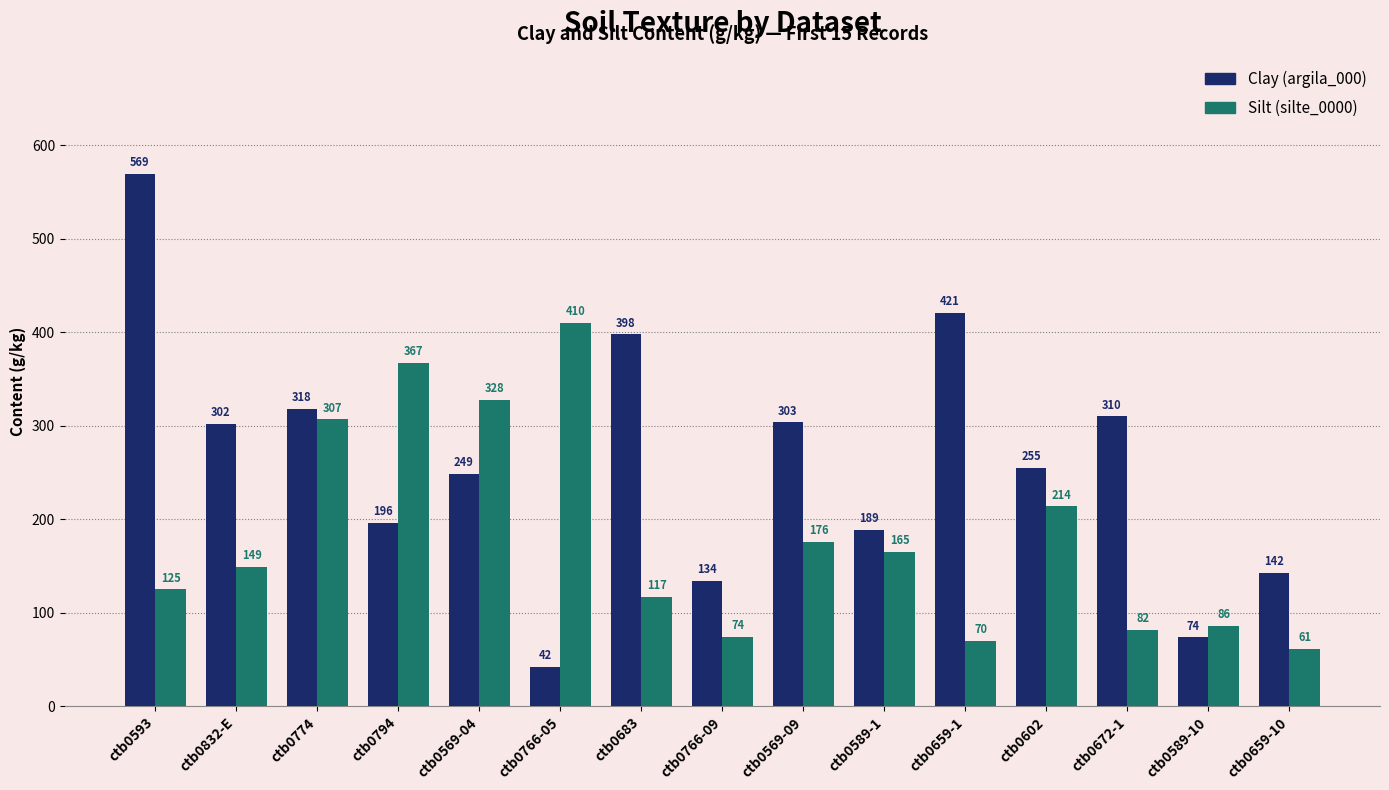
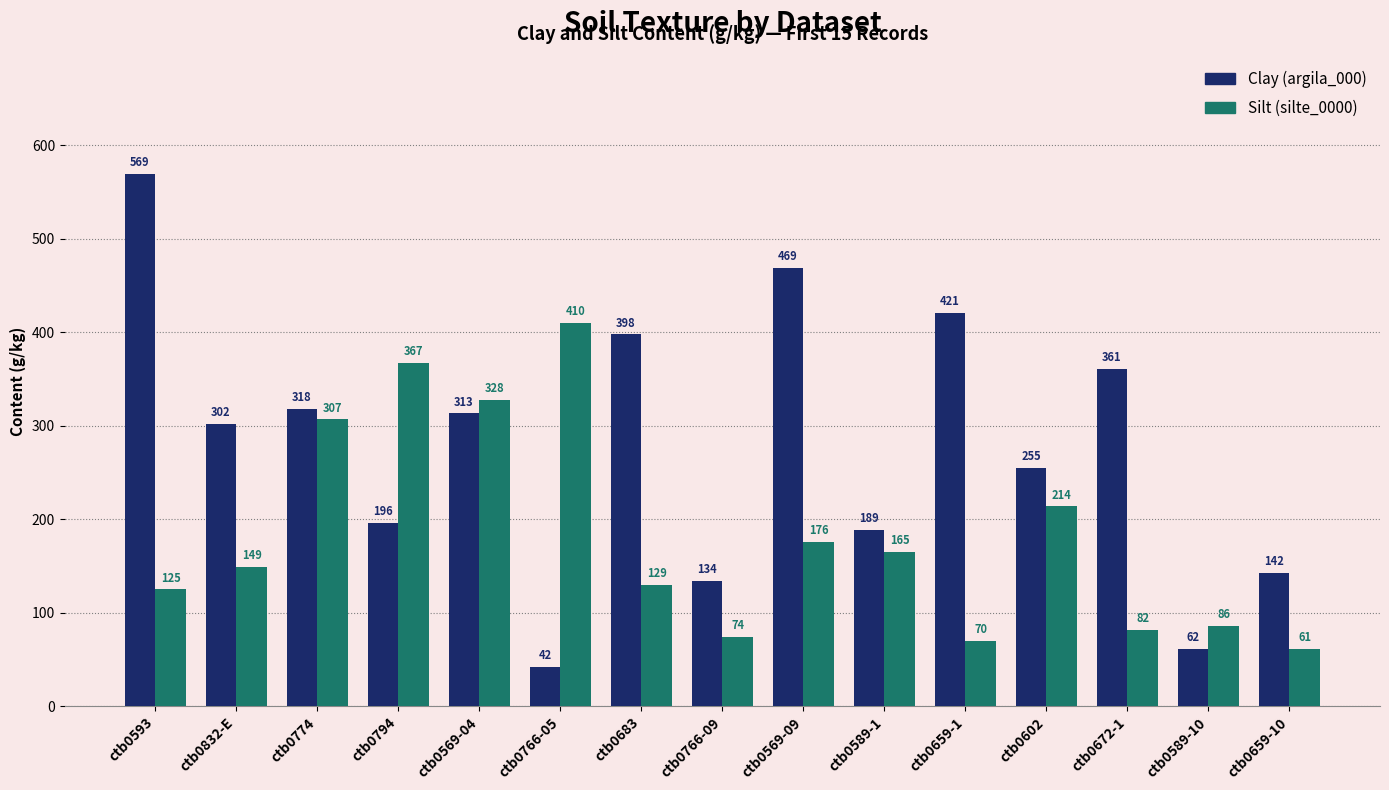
Clay (argila_000), ctb0569-04: 249 -> 313
Silt (silte_0000), ctb0683: 117 -> 129
Clay (argila_000), ctb0569-09: 303 -> 469
Clay (argila_000), ctb0672-1: 310 -> 361
Clay (argila_000), ctb0589-10: 74 -> 62
